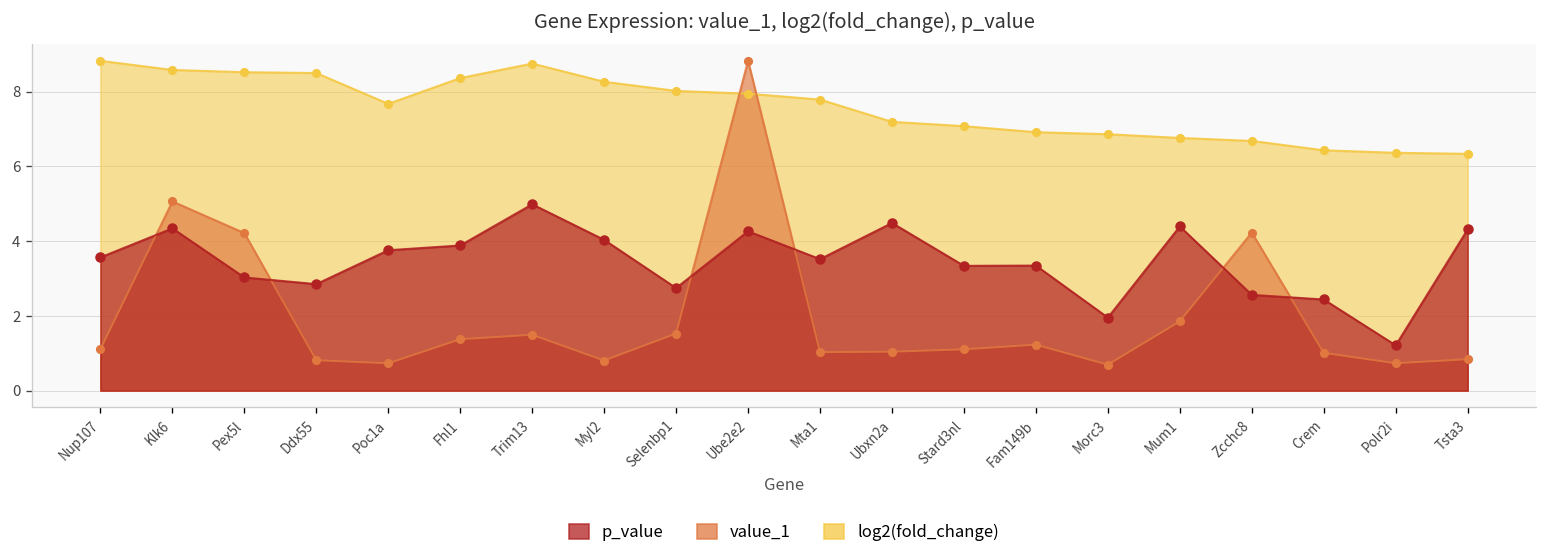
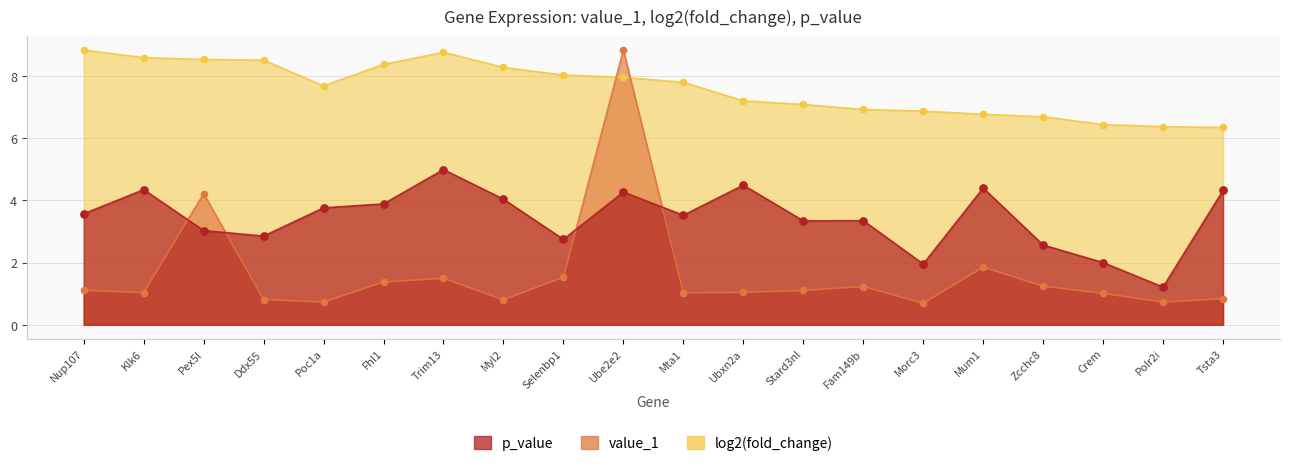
value_1, Klk6: 5.1 -> 1.0
value_1, Zcchc8: 4.2 -> 1.2
p_value, Crem: 2.4 -> 2.0
